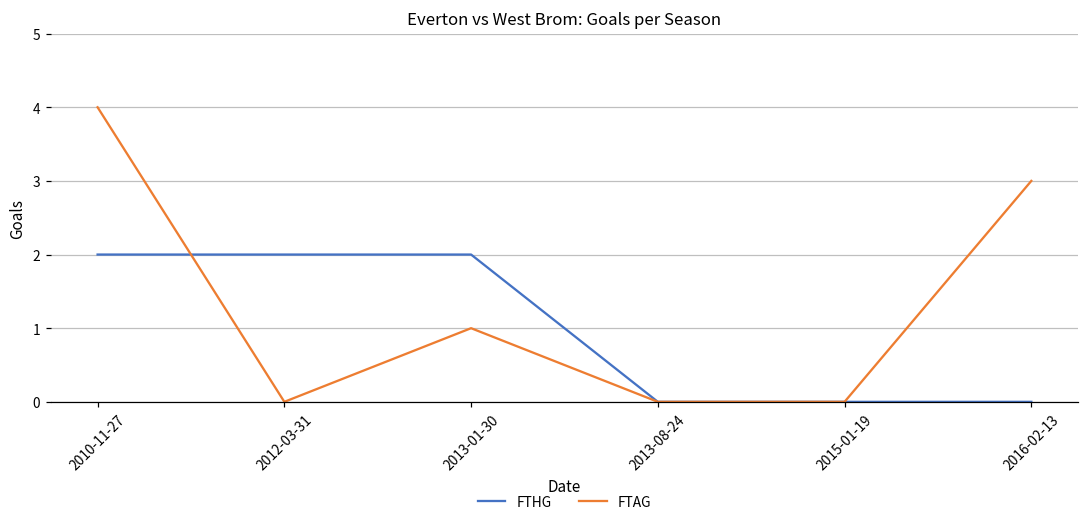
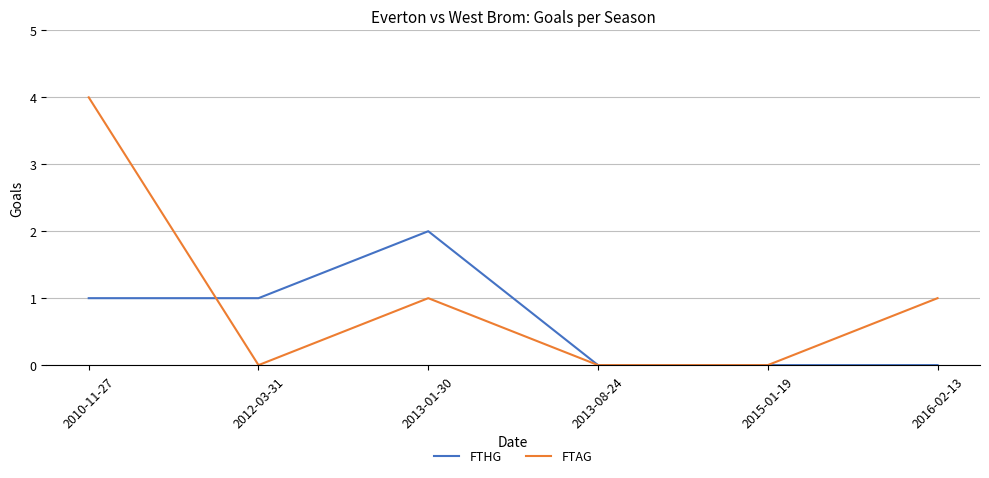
FTHG, 2010-11-27: 2 -> 1
FTHG, 2012-03-31: 2 -> 1
FTAG, 2016-02-13: 3 -> 1
